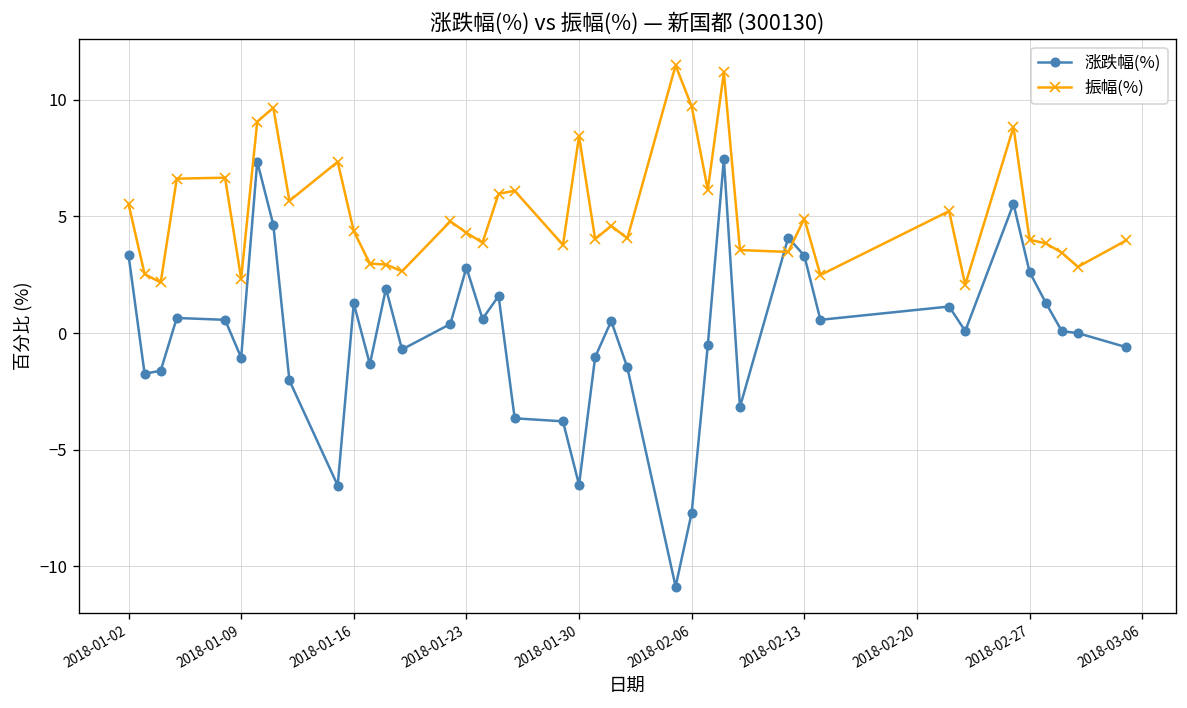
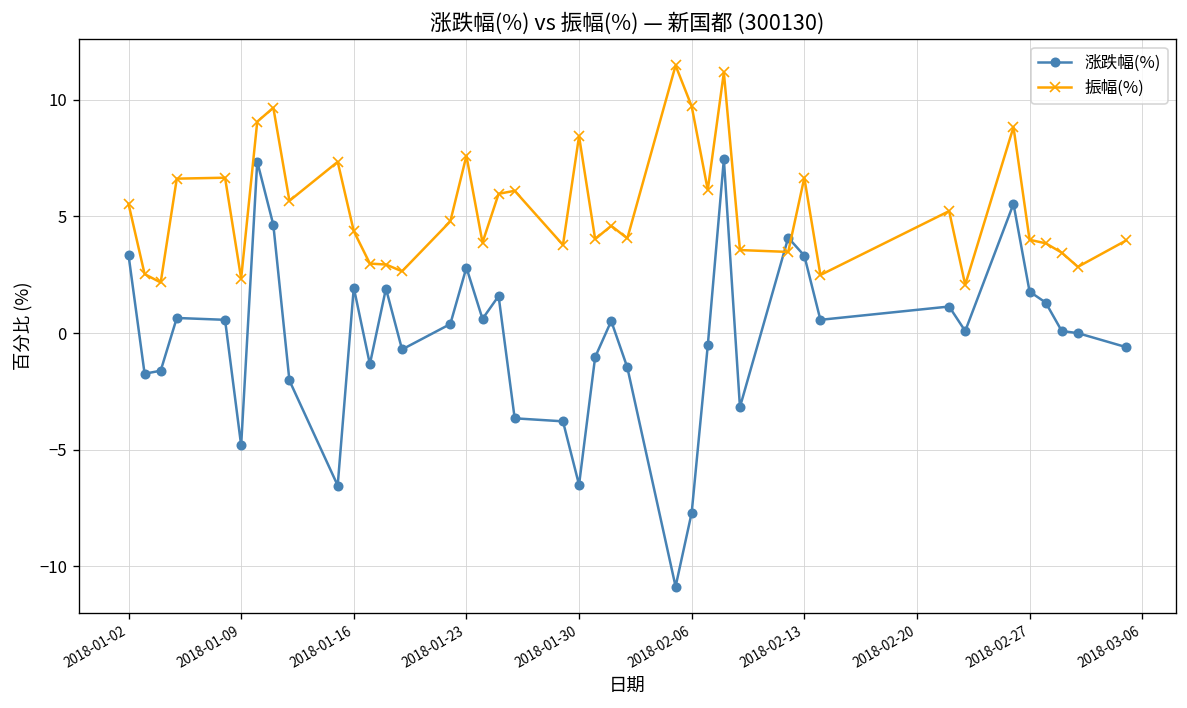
涨跌幅(%), 2018-01-09: -1.1 -> -4.8
涨跌幅(%), 2018-01-16: 1.3 -> 2.0
振幅(%), 2018-01-23: 4.3 -> 7.6
振幅(%), 2018-02-13: 4.9 -> 6.7
涨跌幅(%), 2018-02-27: 2.6 -> 1.8
